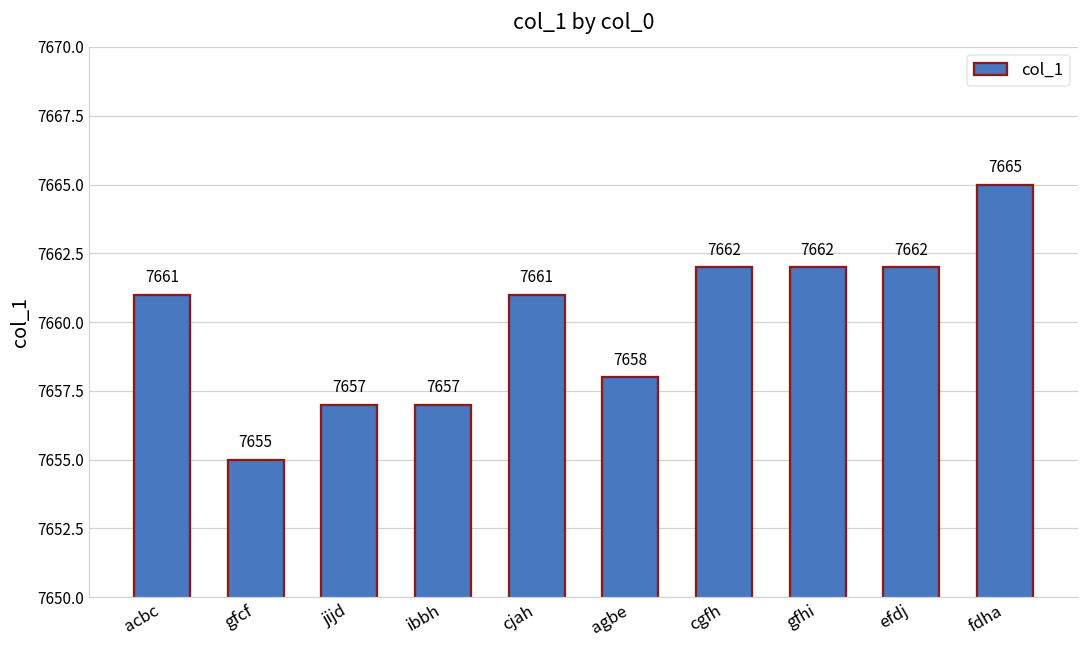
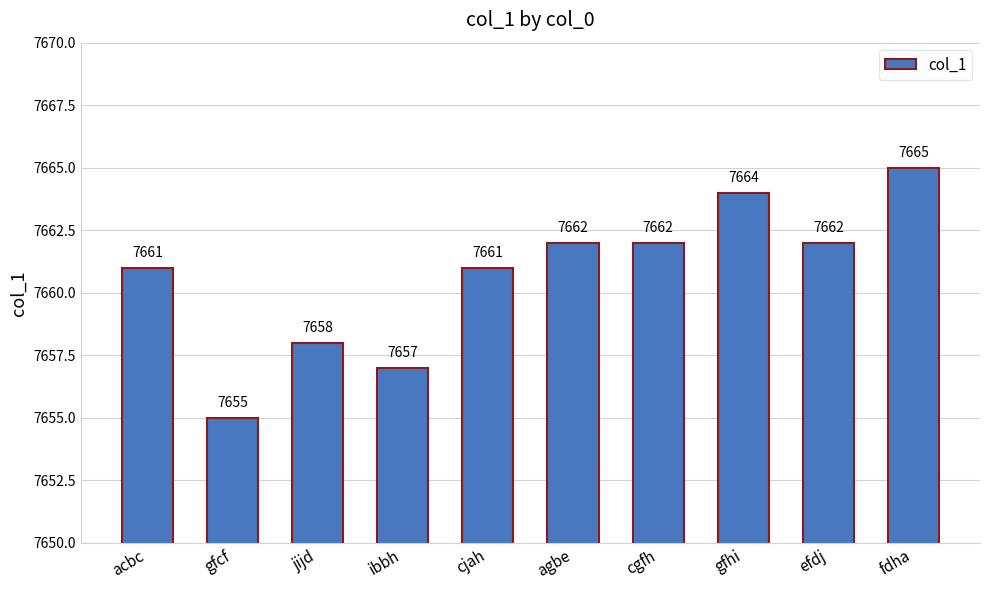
jijd: 7657 -> 7658
agbe: 7658 -> 7662
gfhi: 7662 -> 7664
